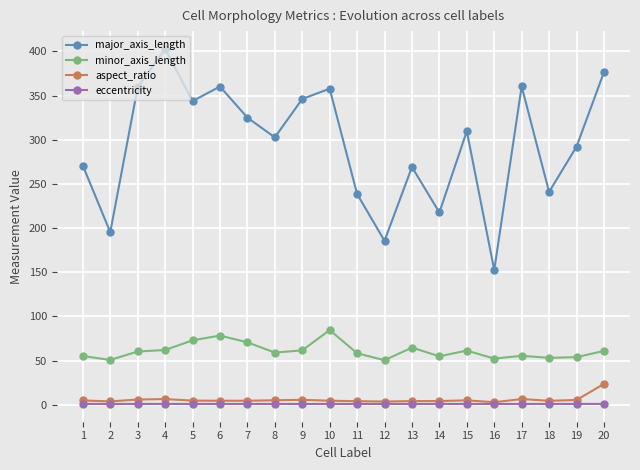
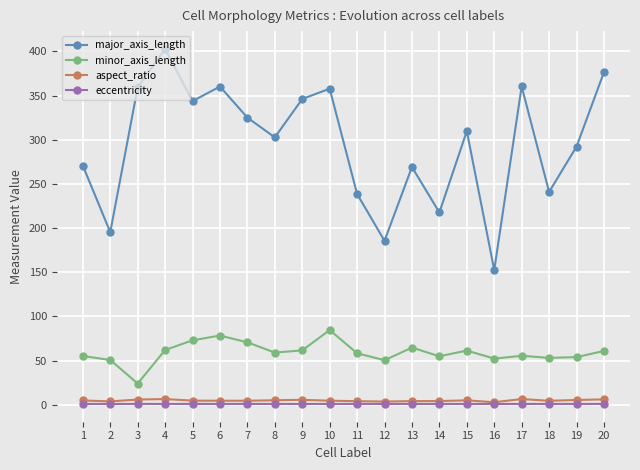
minor_axis_length, 3: 60 -> 20
aspect_ratio, 20: 20 -> 10
